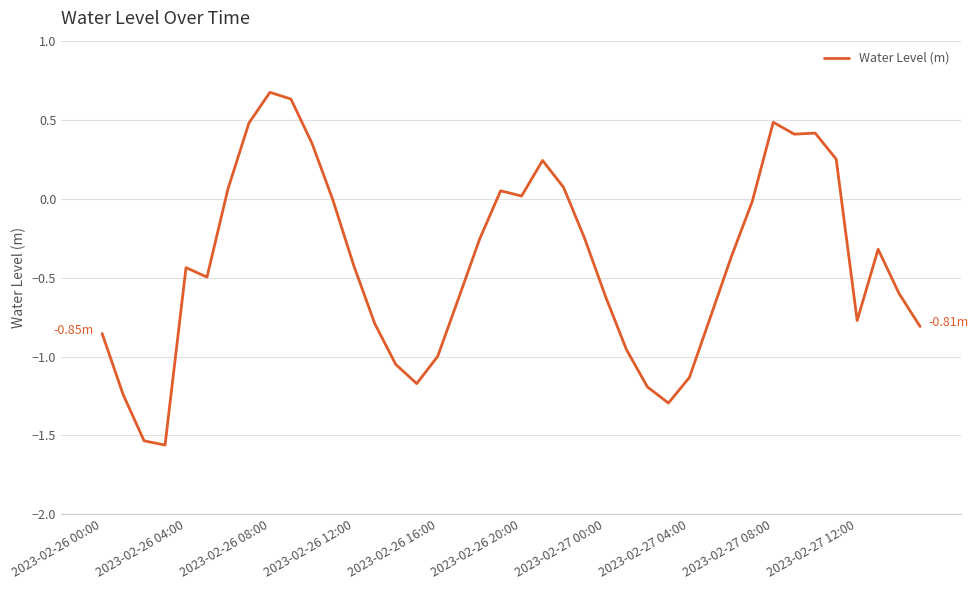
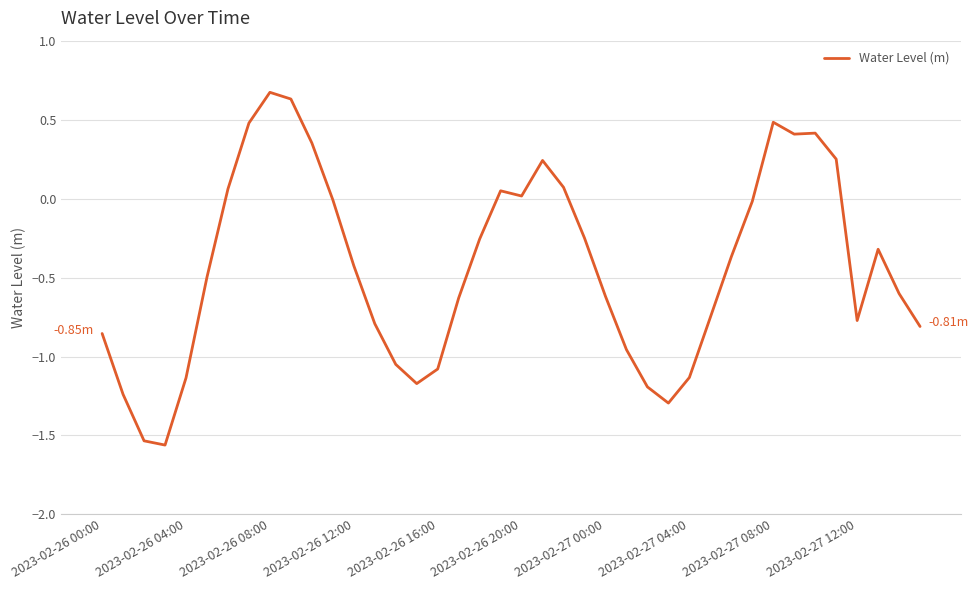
2023-02-26 04:00: -0.44 -> -1.14
2023-02-26 16:00: -1.00 -> -1.08
